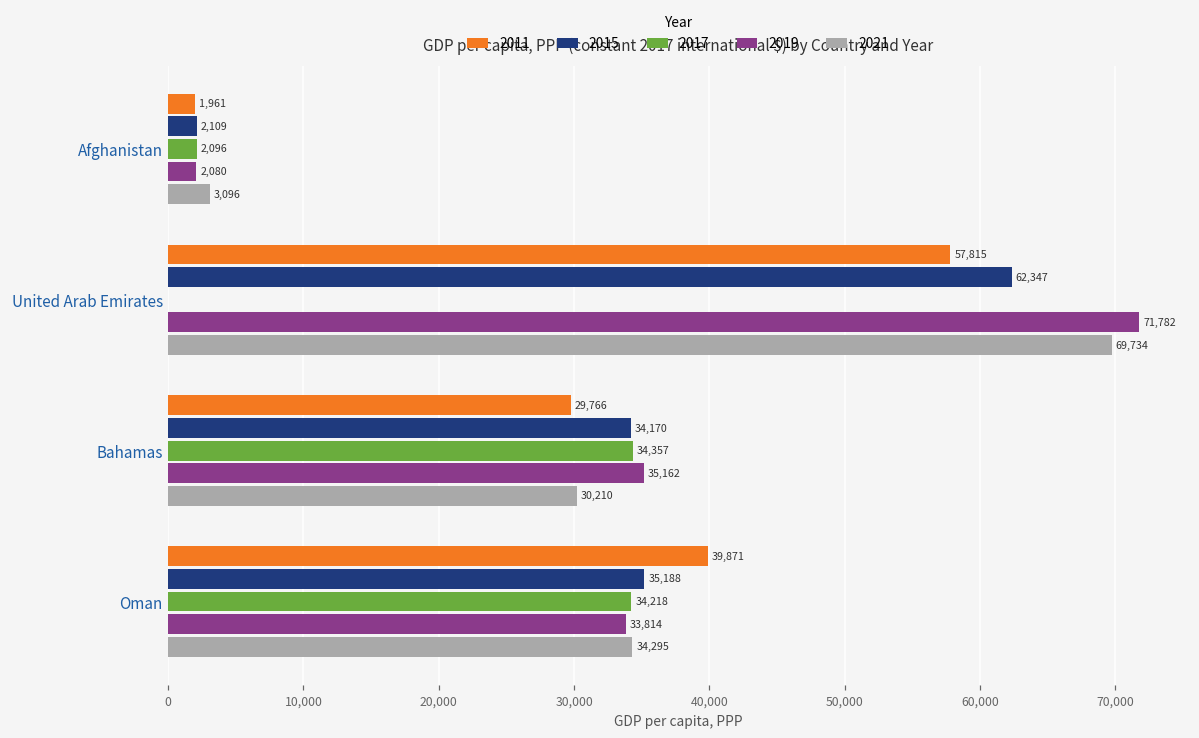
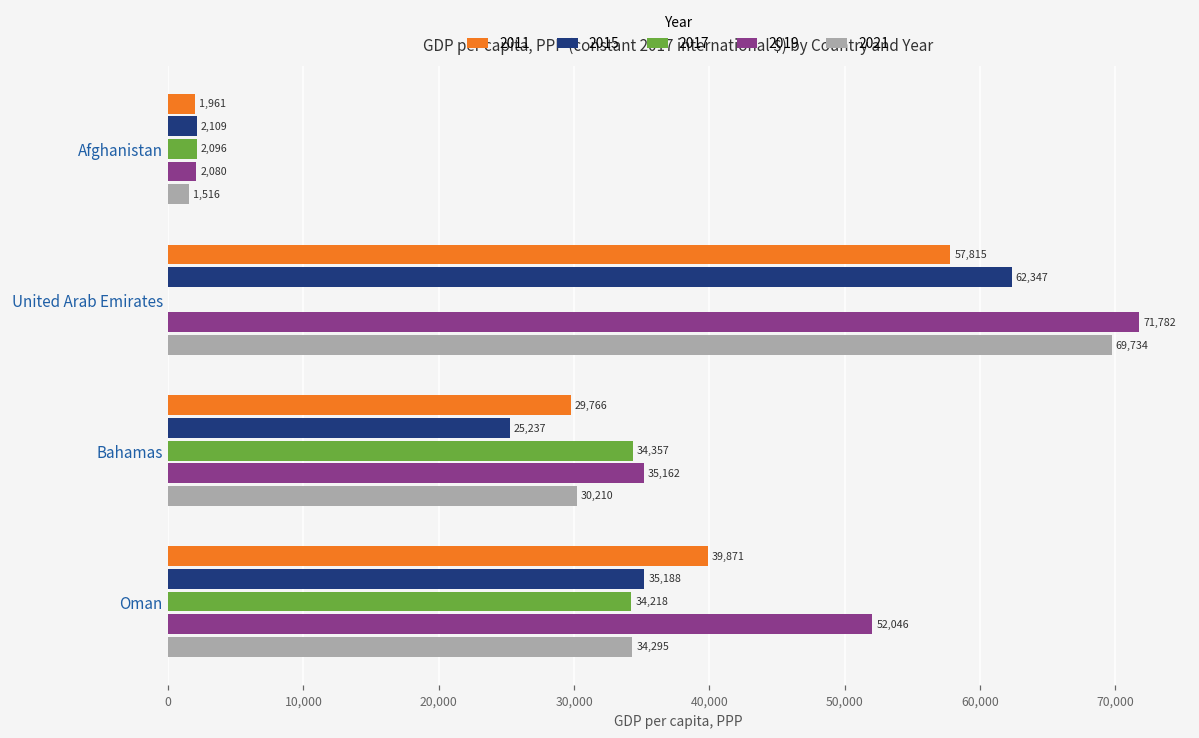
2021, Afghanistan: 3,096 -> 1,516
2015, Bahamas: 34,170 -> 25,237
2019, Oman: 33,814 -> 52,046
